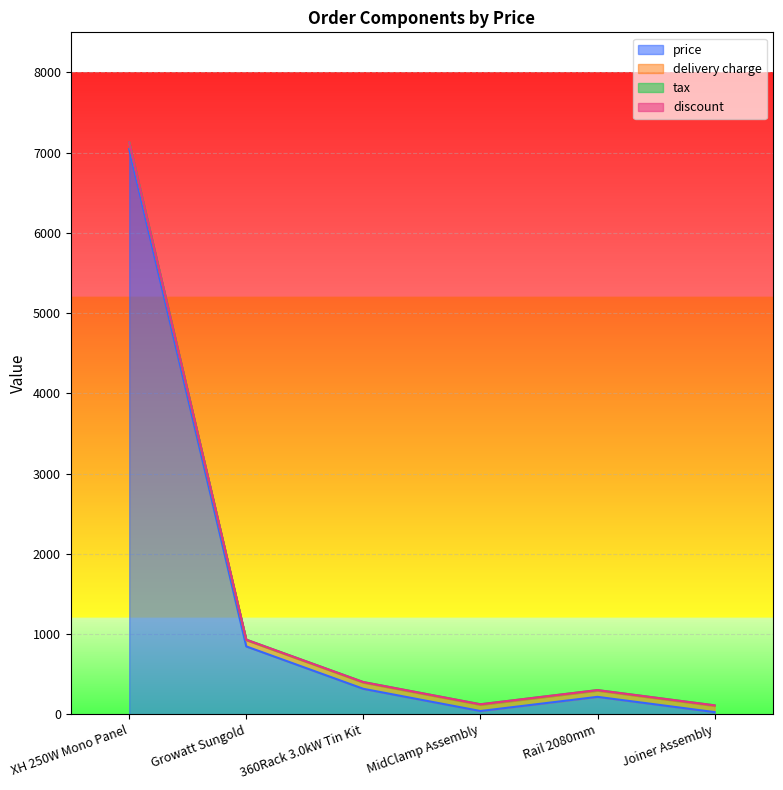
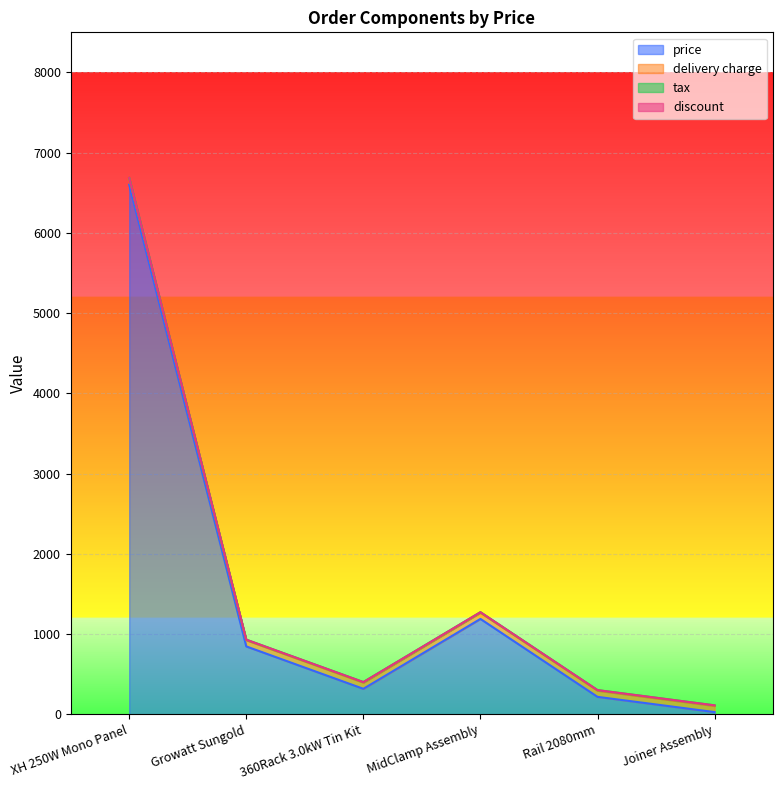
price, XH 250W Mono Panel: 7000 -> 6600
price, MidClamp Assembly: 0 -> 1200
